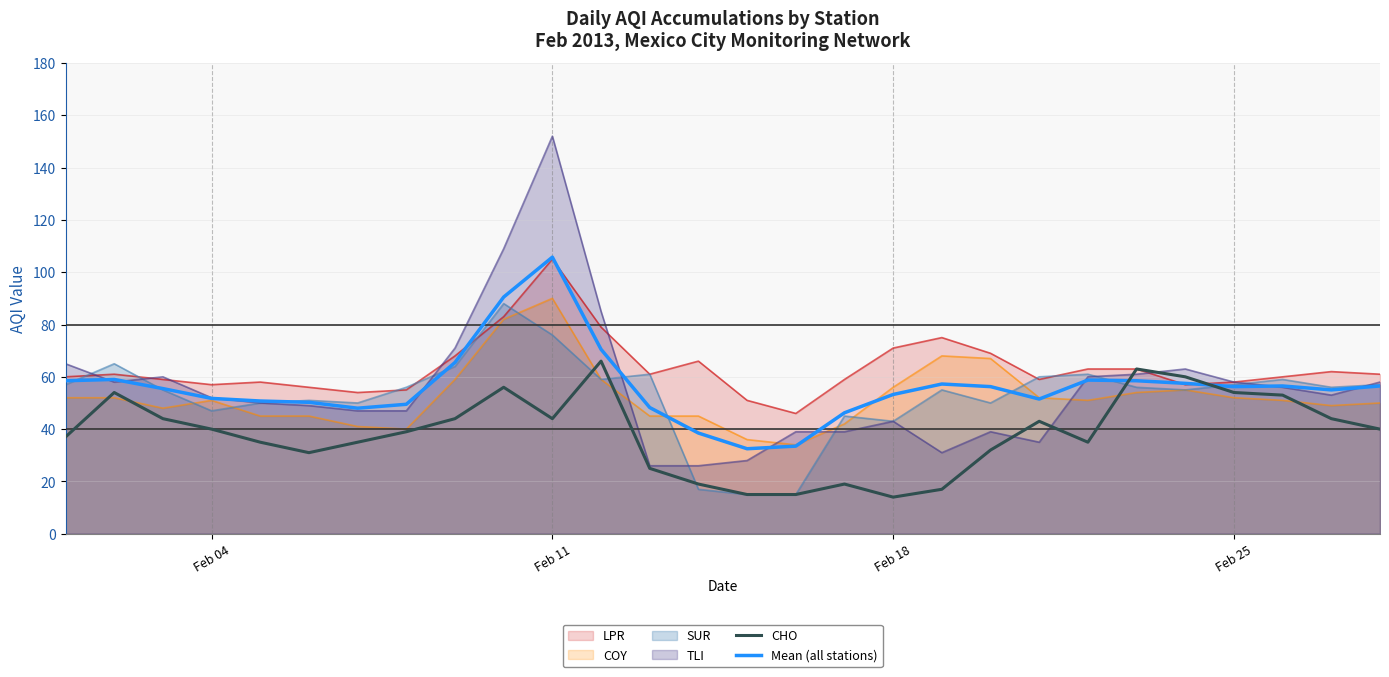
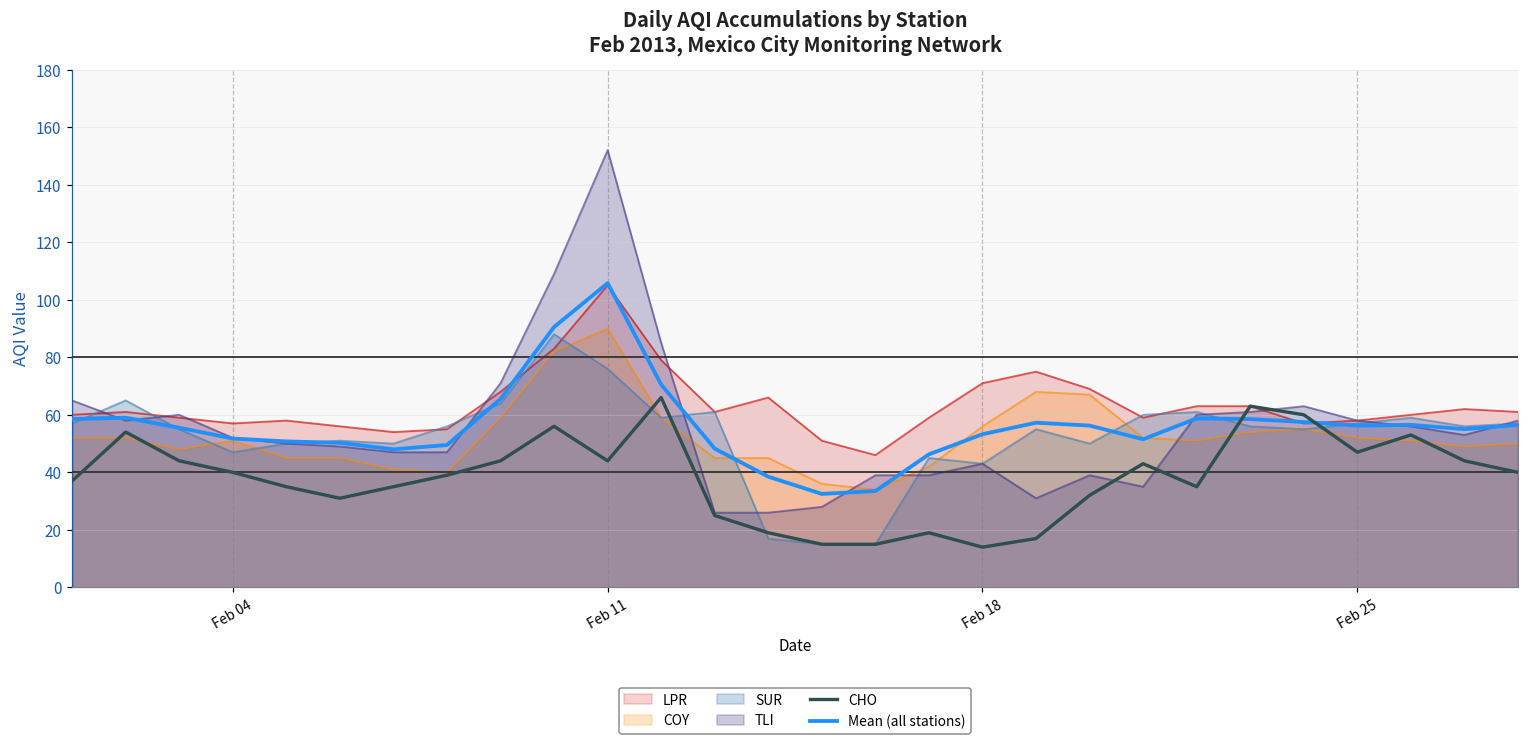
CHO, Feb 25: 54 -> 47
